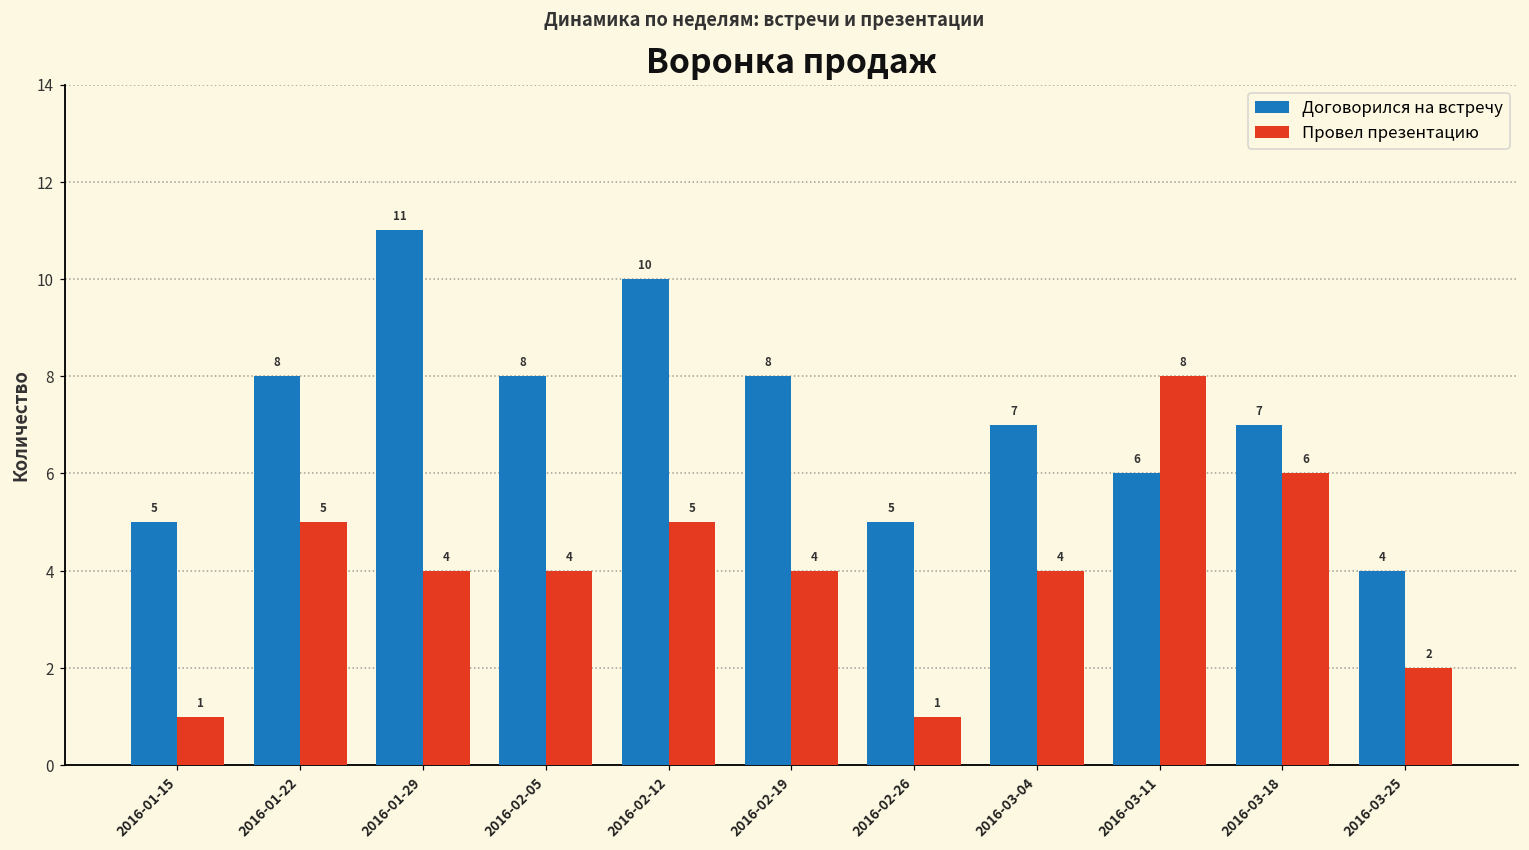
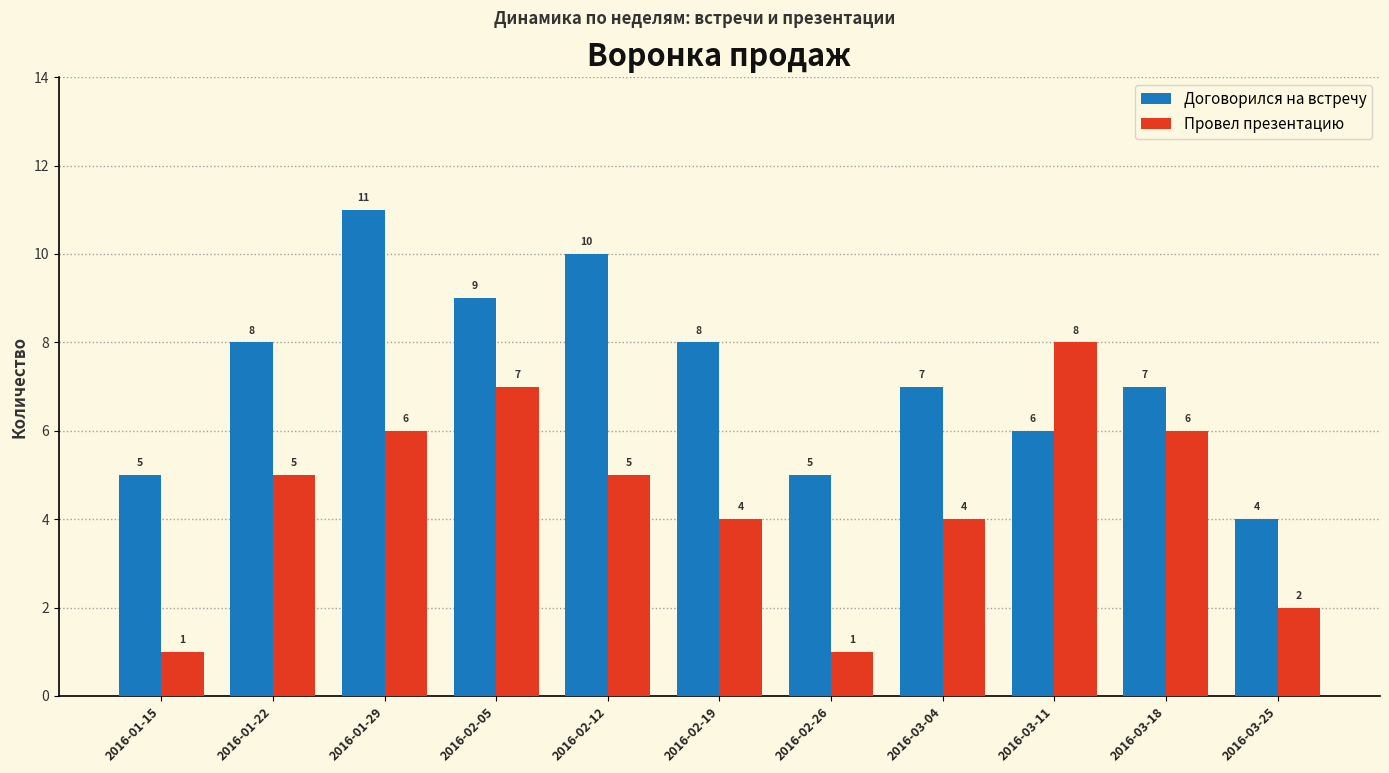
Провел презентацию, 2016-01-29: 4 -> 6
Договорился на встречу, 2016-02-05: 8 -> 9
Провел презентацию, 2016-02-05: 4 -> 7
